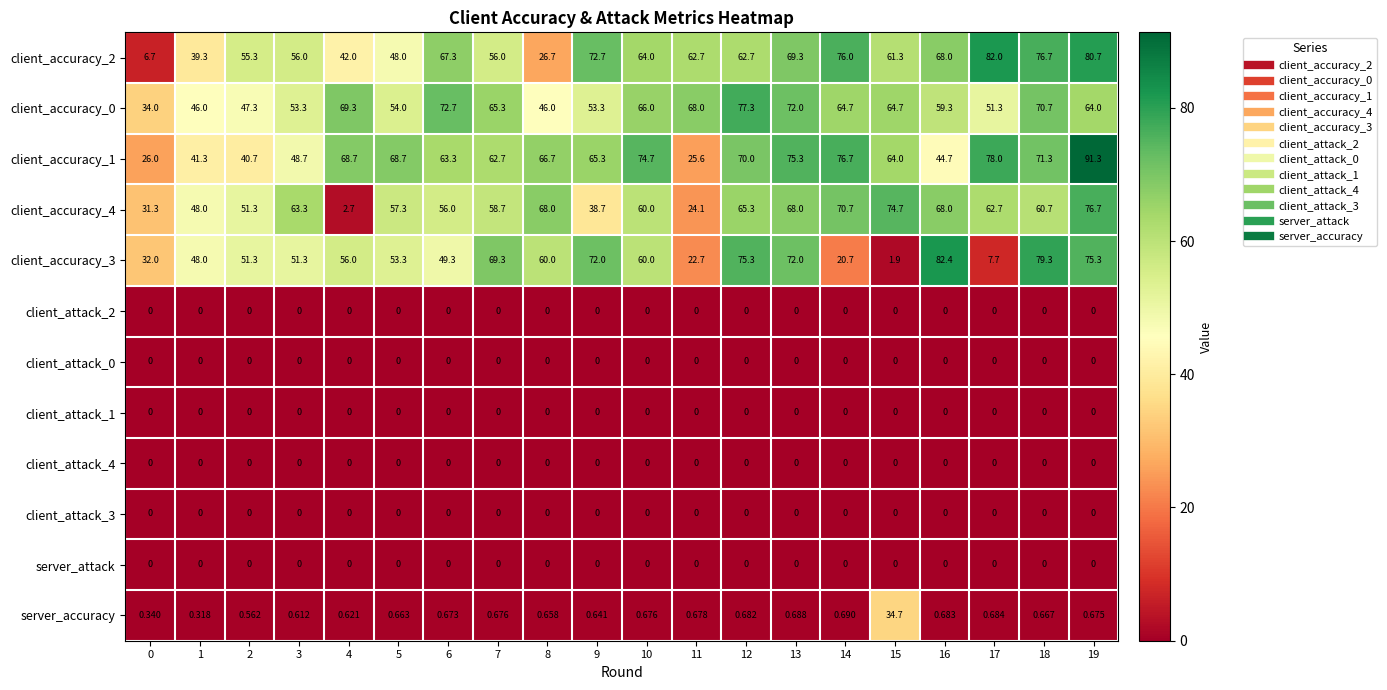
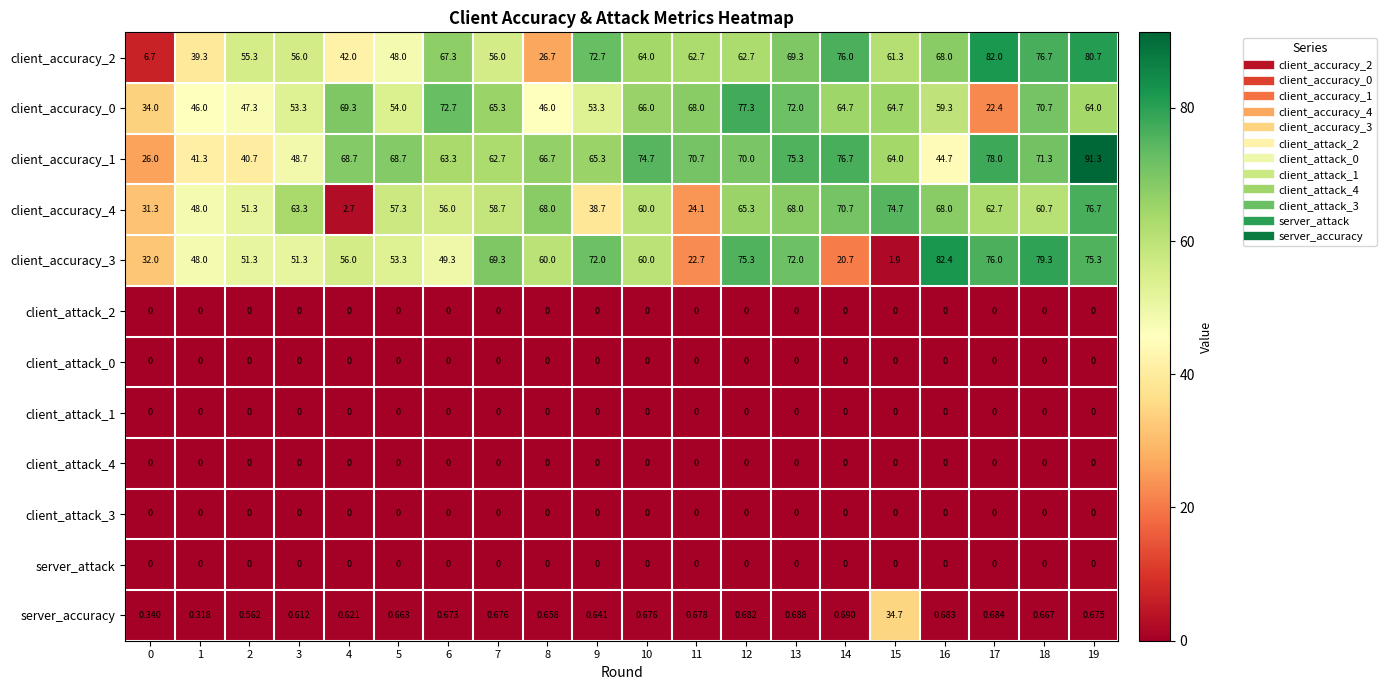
client_accuracy_0, 17: 51.3 -> 22.4
client_accuracy_1, 11: 25.6 -> 70.7
client_accuracy_3, 17: 7.7 -> 76.0
